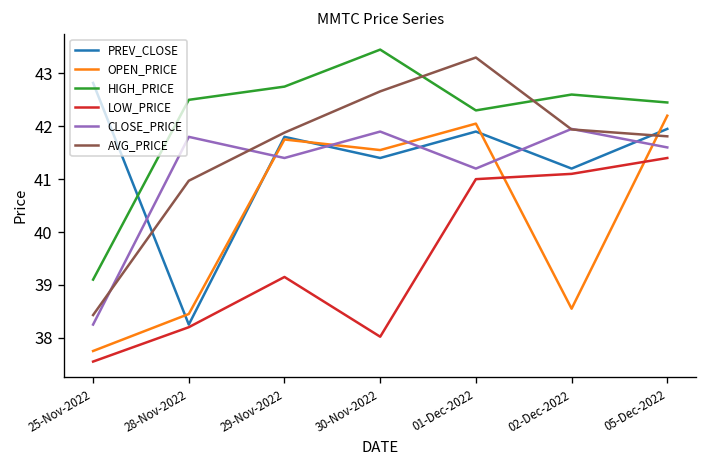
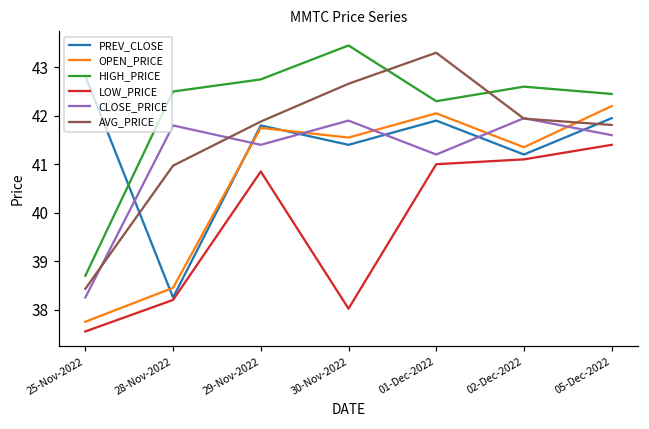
HIGH_PRICE, 25-Nov-2022: 39.1 -> 38.7
LOW_PRICE, 29-Nov-2022: 39.2 -> 40.9
OPEN_PRICE, 02-Dec-2022: 38.6 -> 41.4
